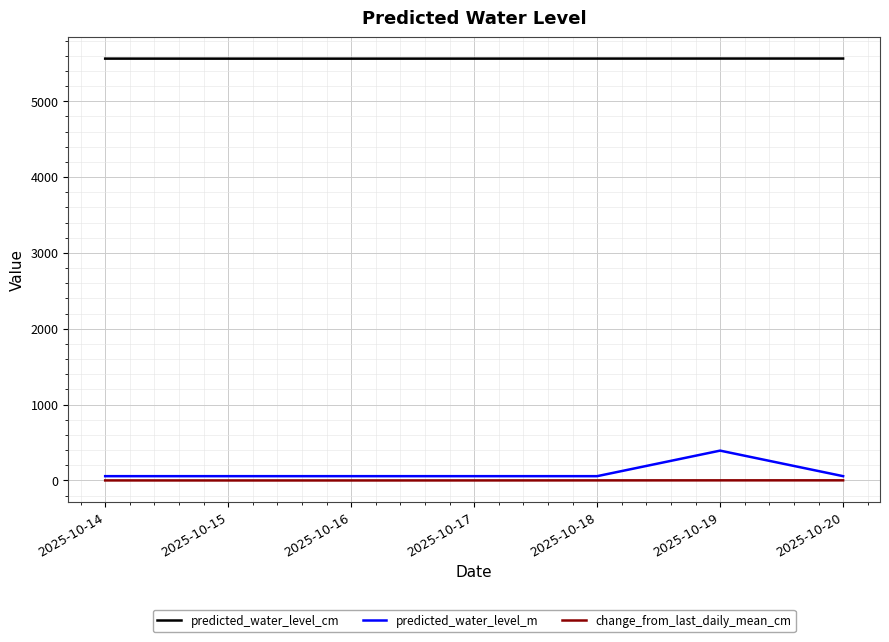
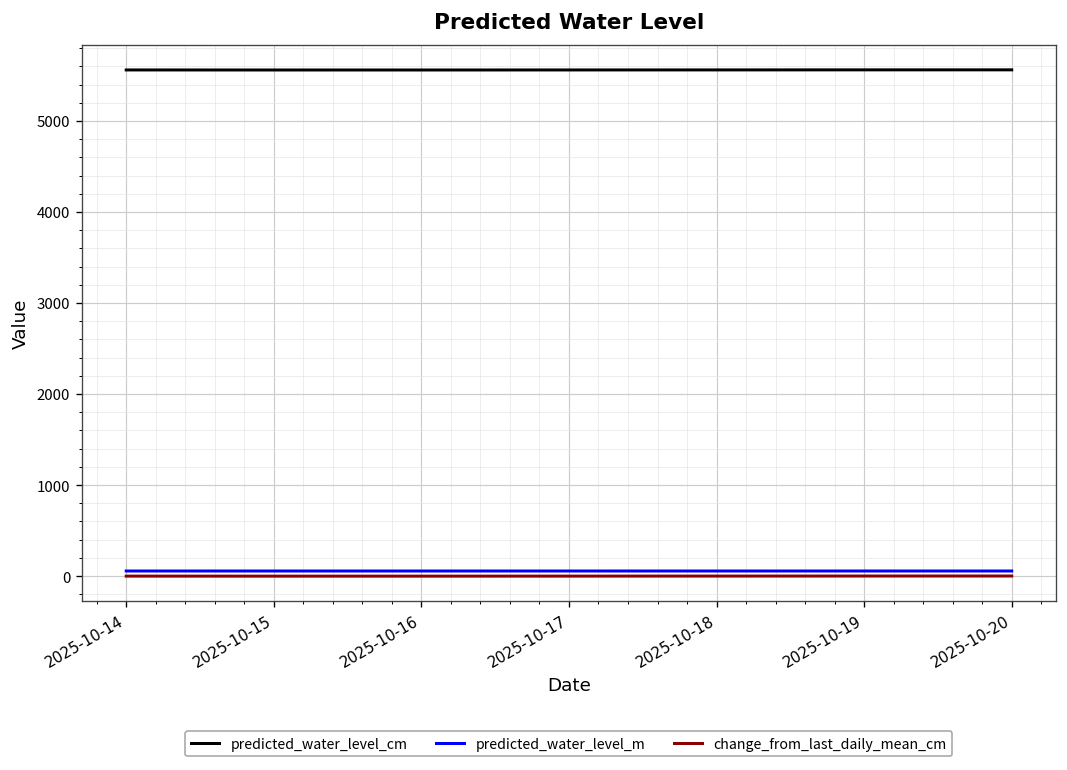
predicted_water_level_m, 2025-10-19: 400 -> 100
